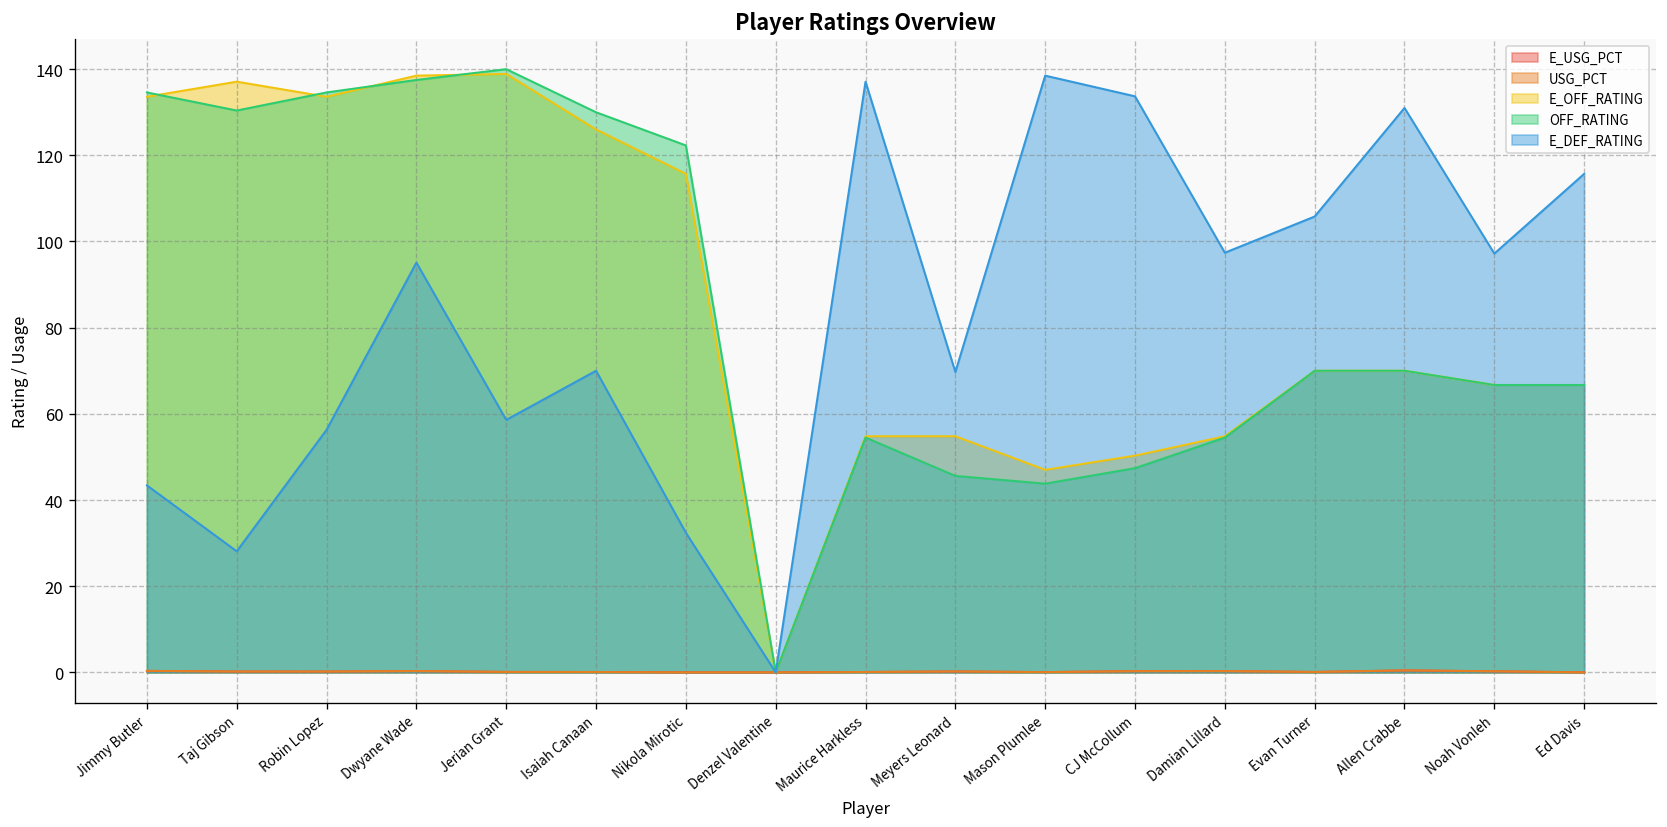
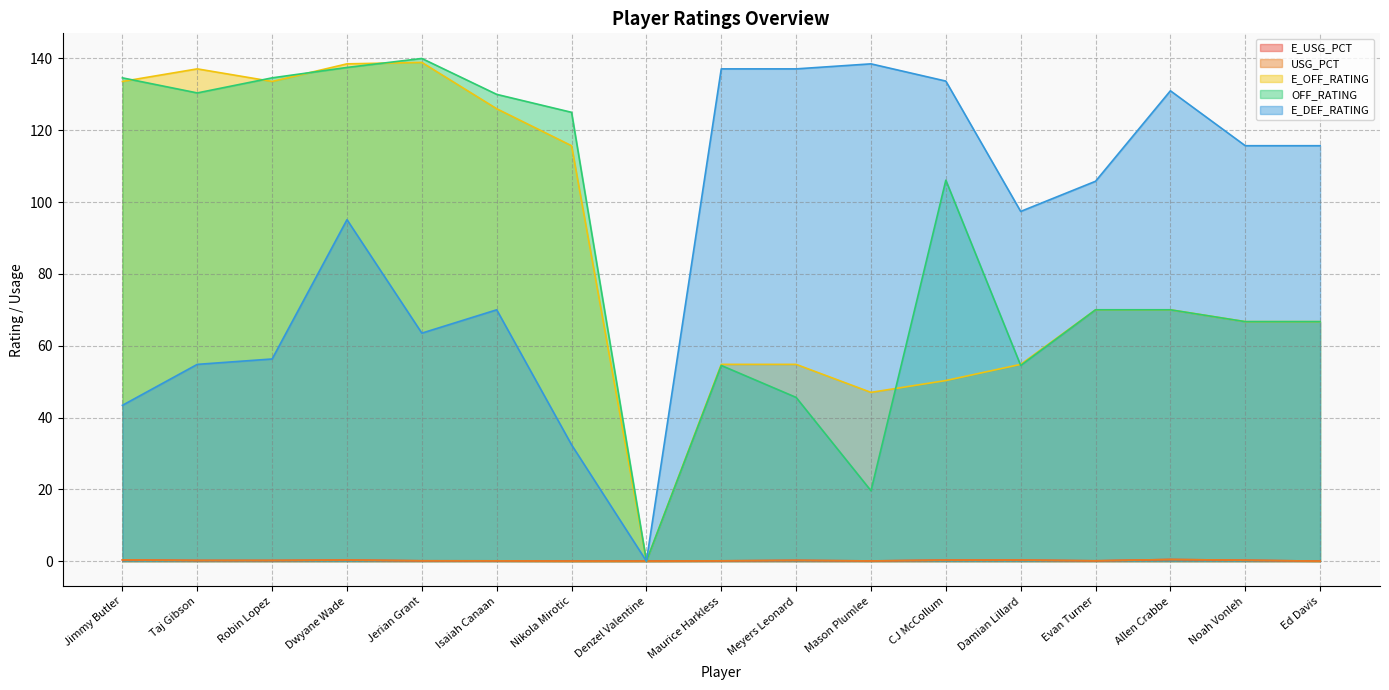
E_DEF_RATING, Taj Gibson: 28 -> 55
E_DEF_RATING, Jerian Grant: 59 -> 64
OFF_RATING, Nikola Mirotic: 122 -> 125
E_DEF_RATING, Meyers Leonard: 70 -> 137
OFF_RATING, Mason Plumlee: 44 -> 20
OFF_RATING, CJ McCollum: 47 -> 106
E_DEF_RATING, Noah Vonleh: 97 -> 116
